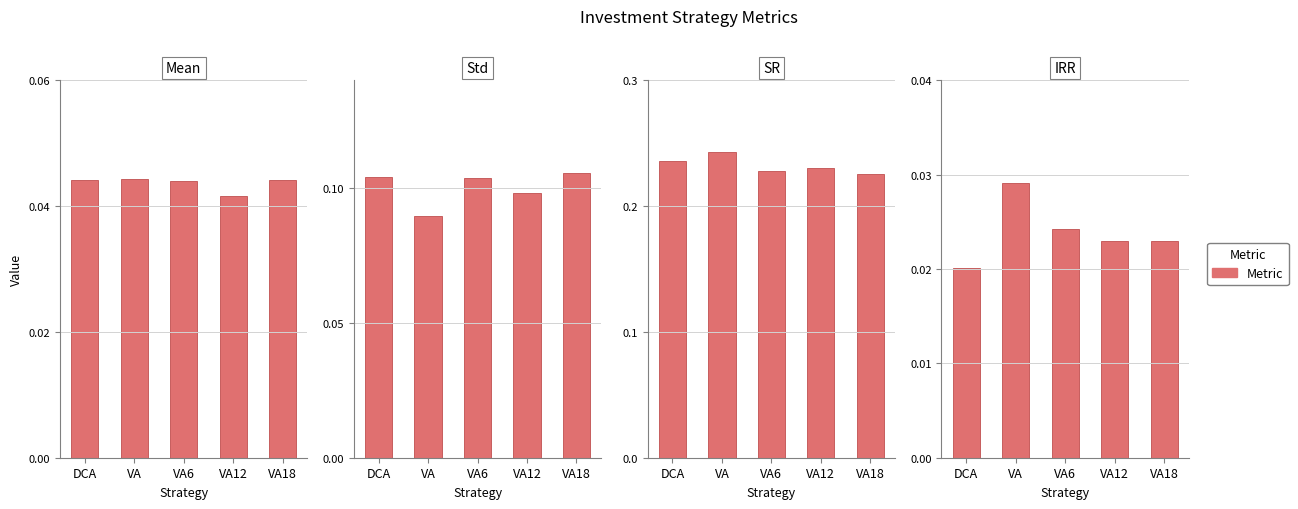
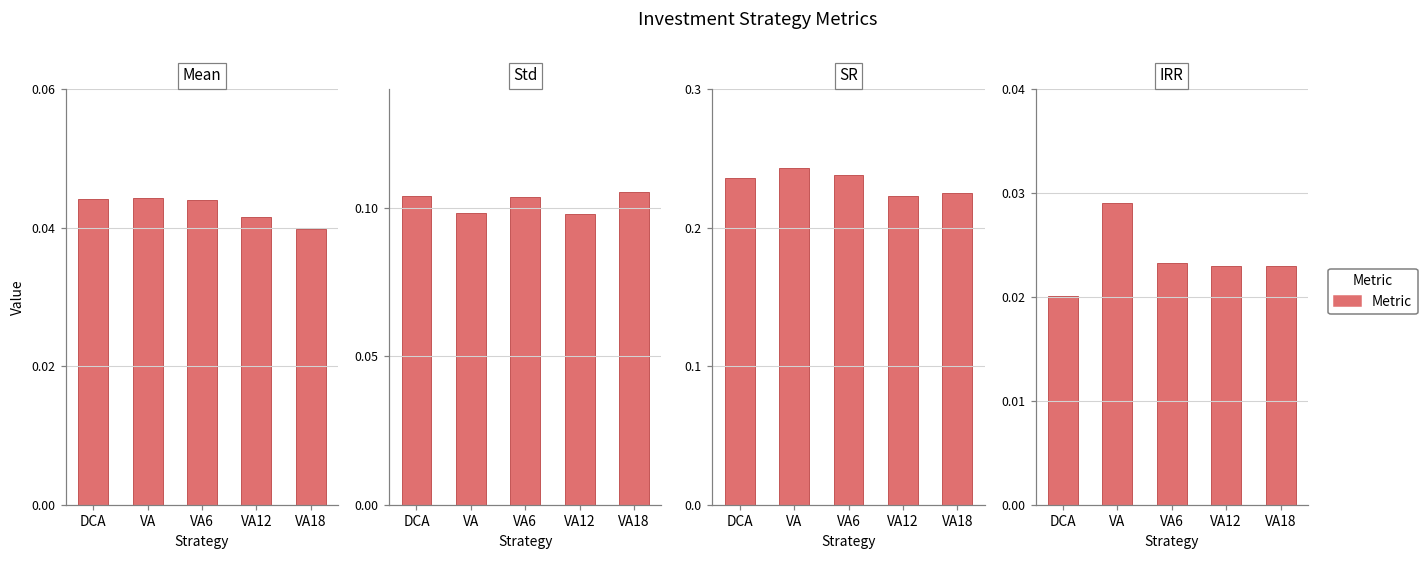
Mean, VA18: 0.044 -> 0.040
Std, VA: 0.090 -> 0.098
SR, VA6: 0.228 -> 0.238
SR, VA12: 0.230 -> 0.223
IRR, VA6: 0.024 -> 0.023
